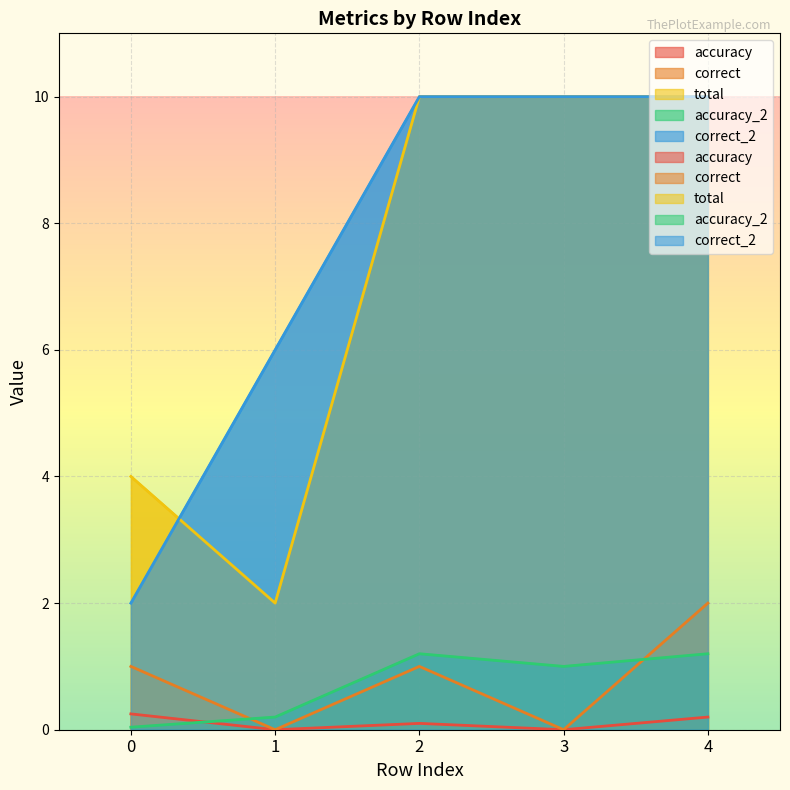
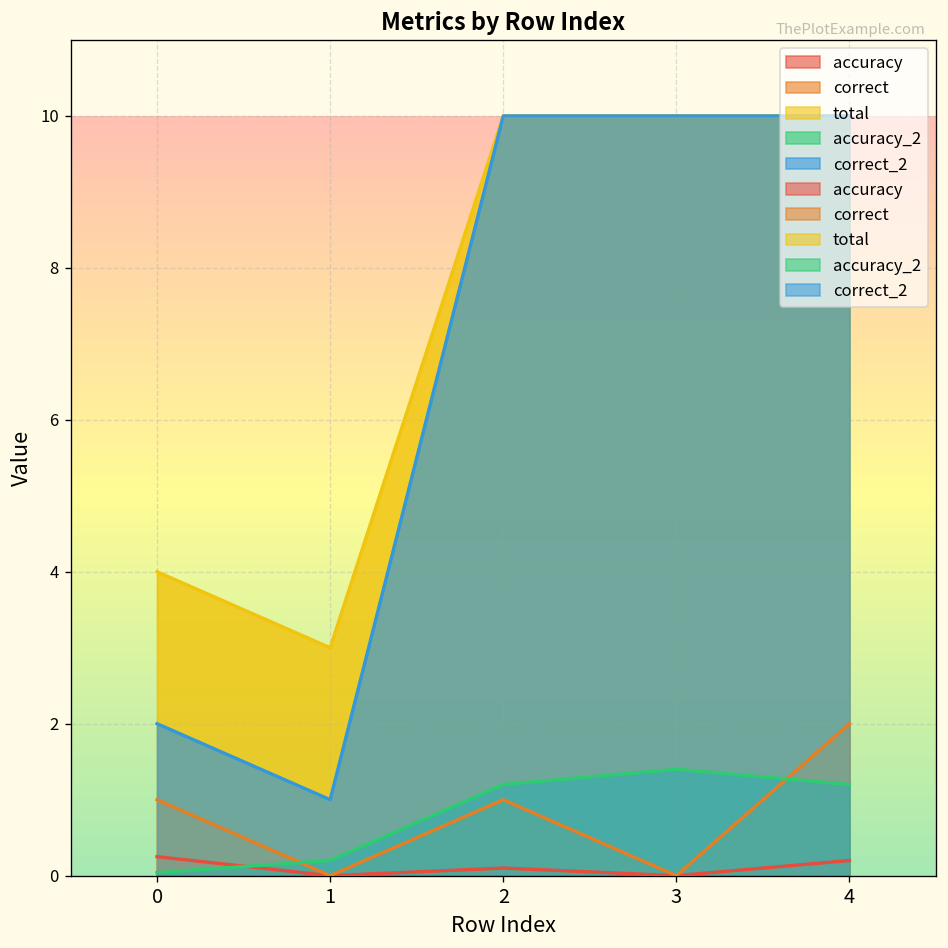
total, 1: 2 -> 3
correct_2, 1: 6 -> 1
accuracy_2, 3: 1.0 -> 1.4
